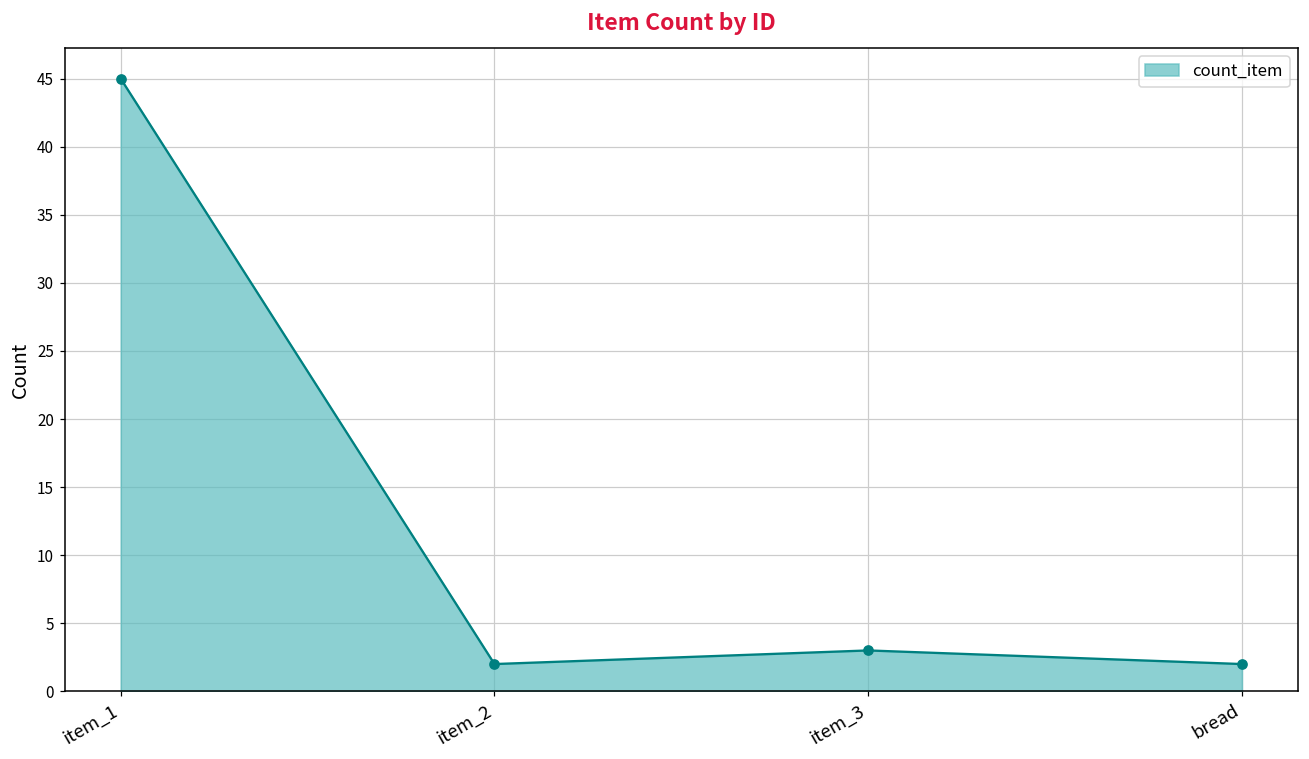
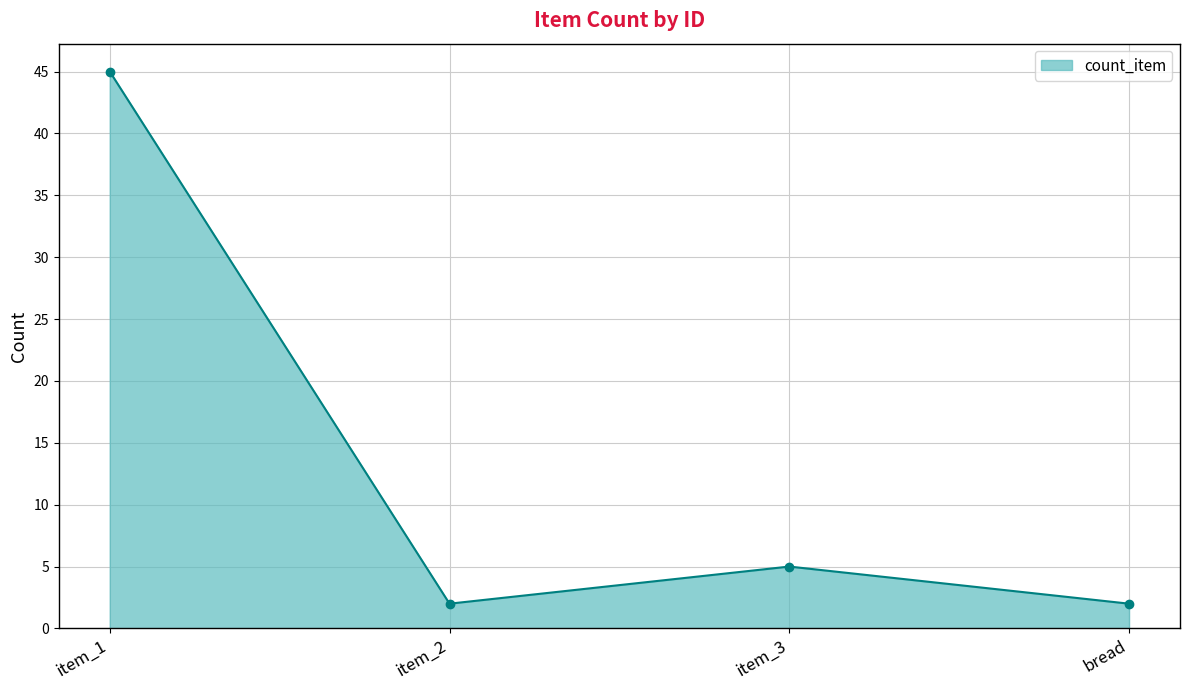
item_3: 3 -> 5
